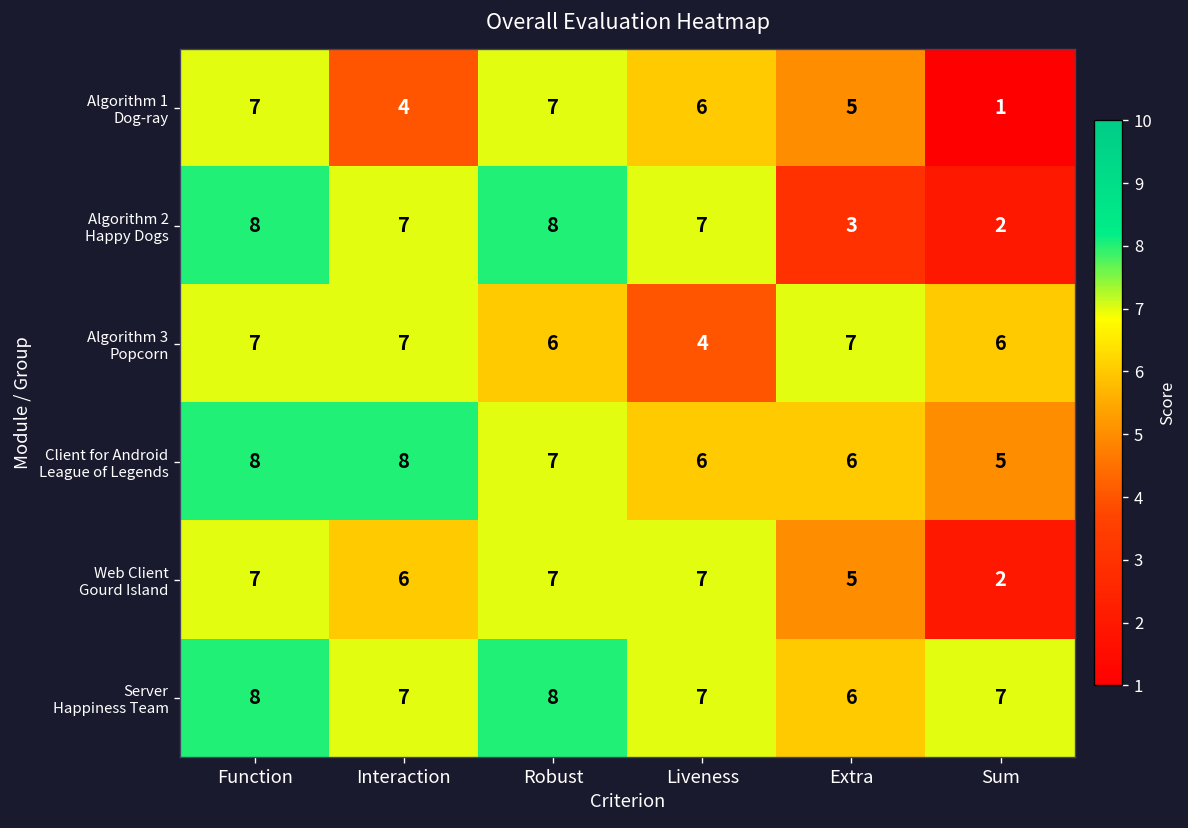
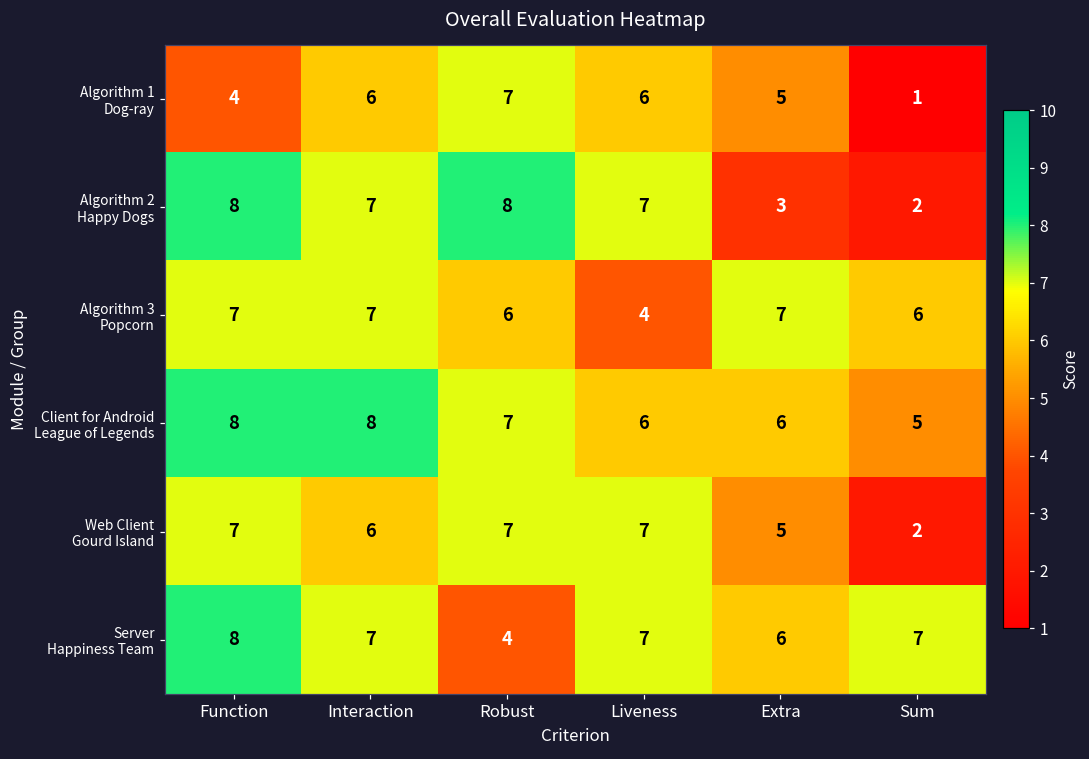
Algorithm 1 Dog-ray, Function: 7 -> 4
Algorithm 1 Dog-ray, Interaction: 4 -> 6
Server Happiness Team, Robust: 8 -> 4
